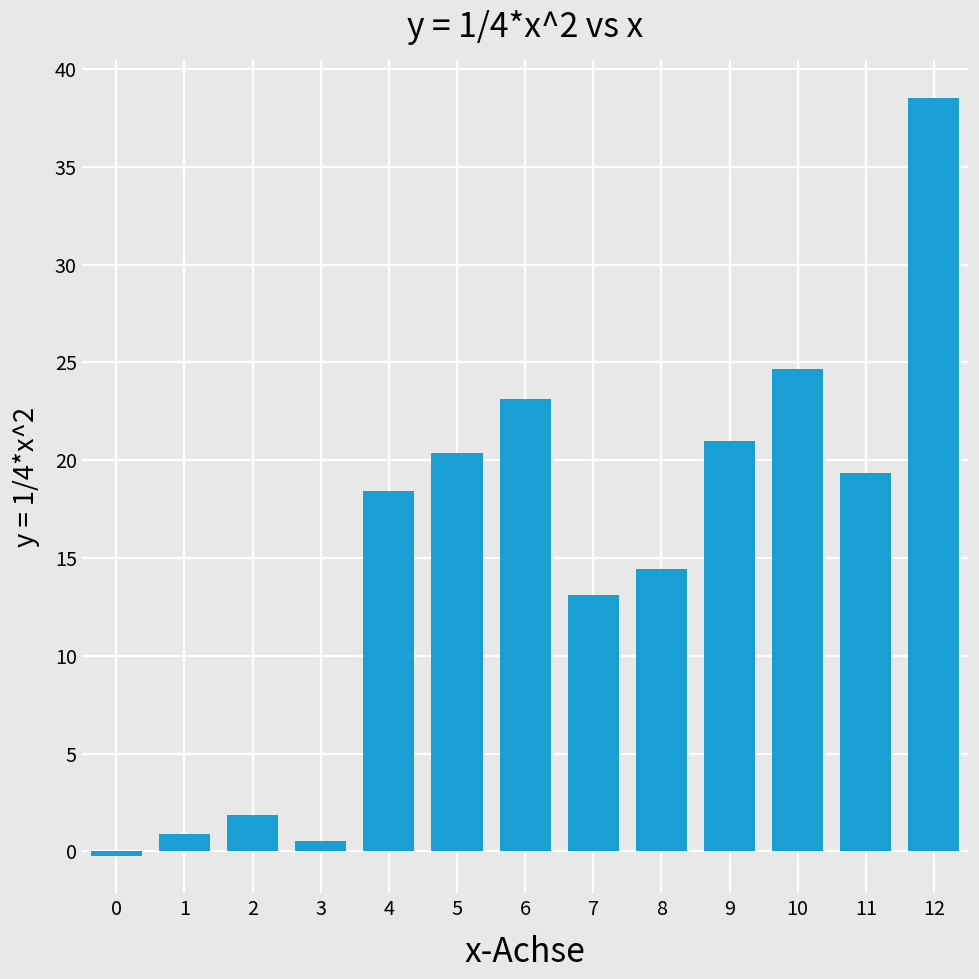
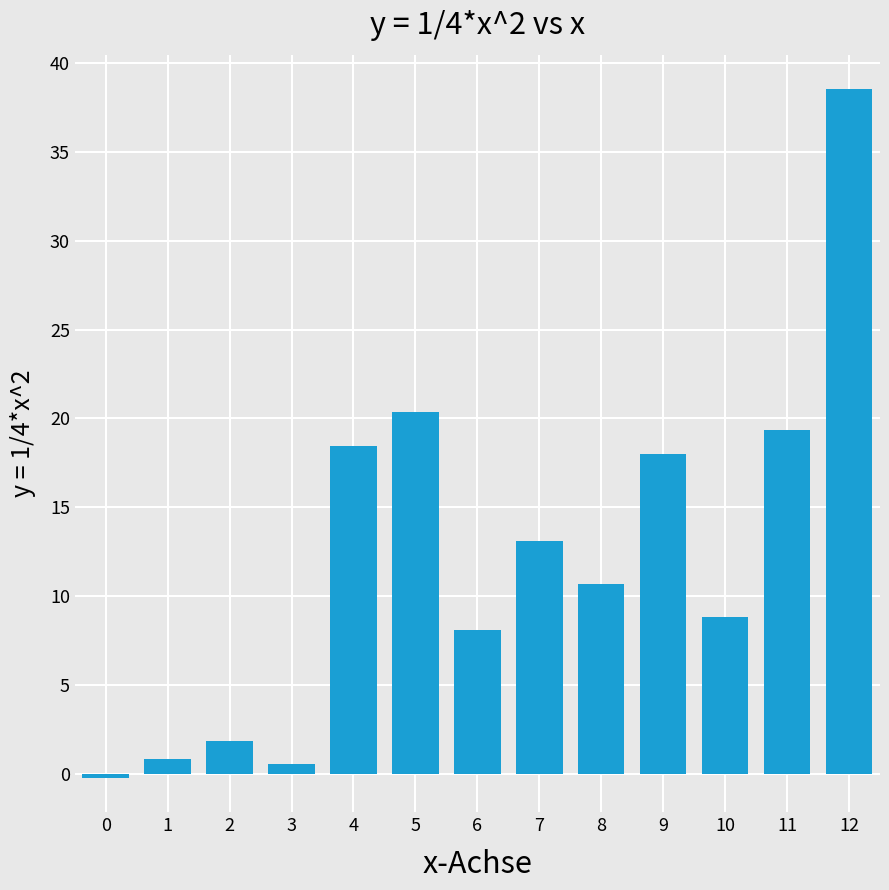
6: 23.1 -> 8.1
8: 14.4 -> 10.7
9: 21.0 -> 18.0
10: 24.7 -> 8.8
